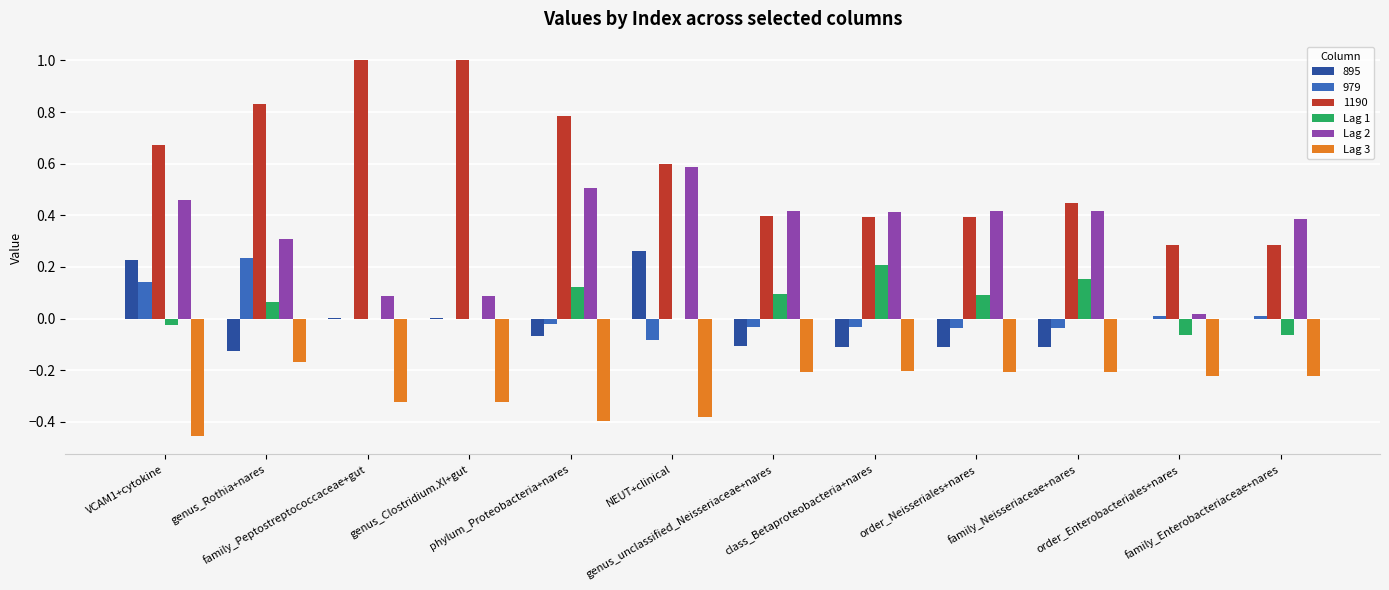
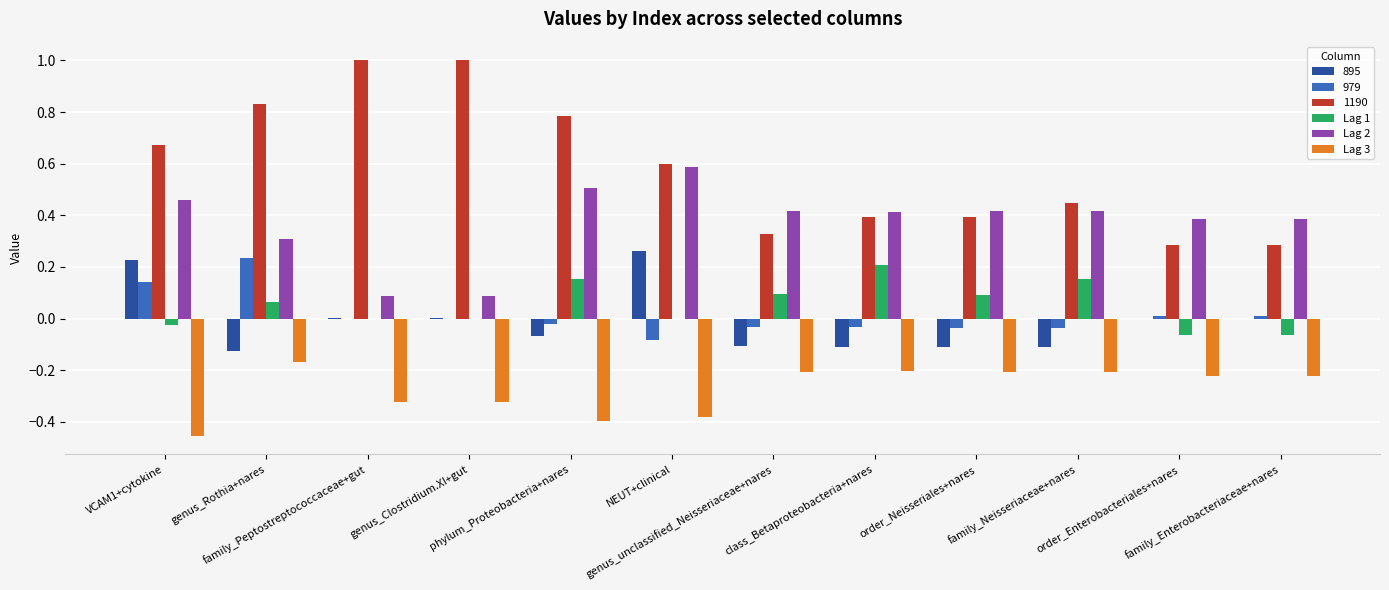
Lag 1, phylum_Proteobacteria+nares: 0.12 -> 0.15
1190, genus_unclassified_Neisseriaceae+nares: 0.40 -> 0.33
Lag 2, order_Enterobacteriales+nares: 0.02 -> 0.39
